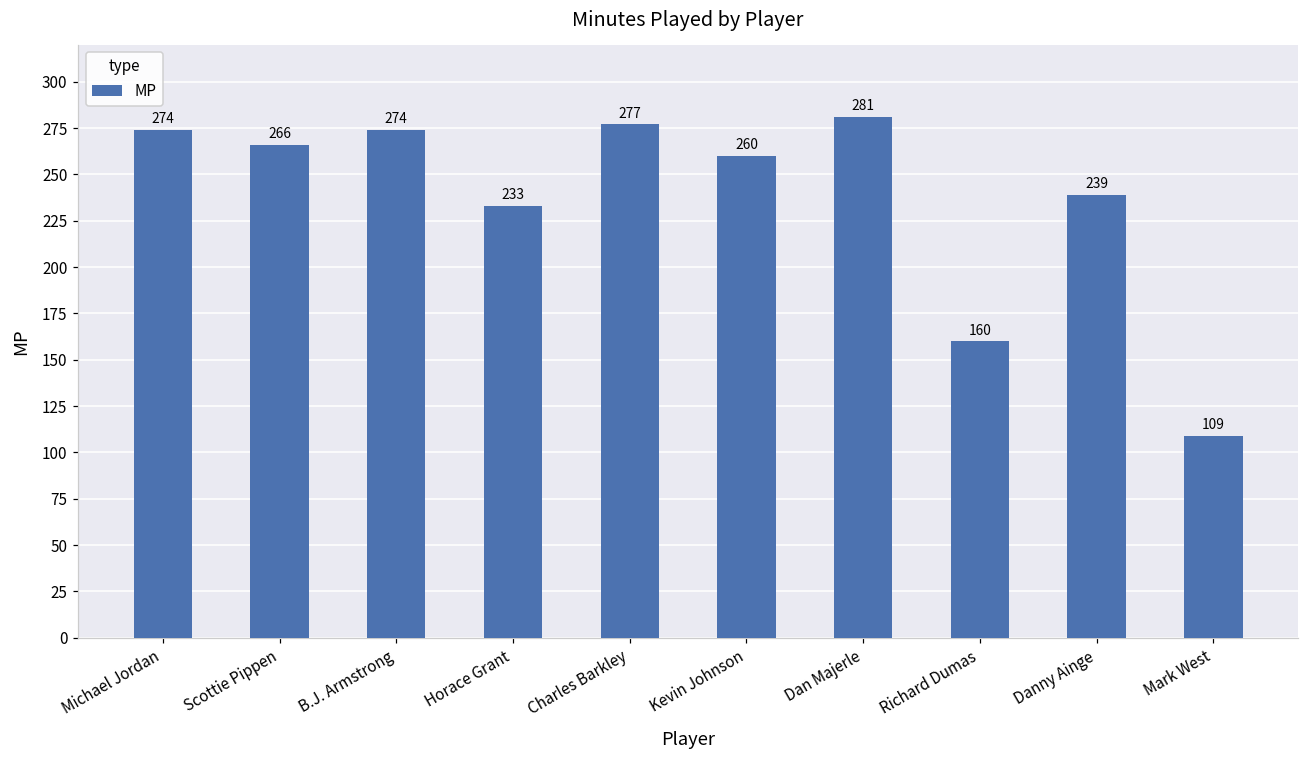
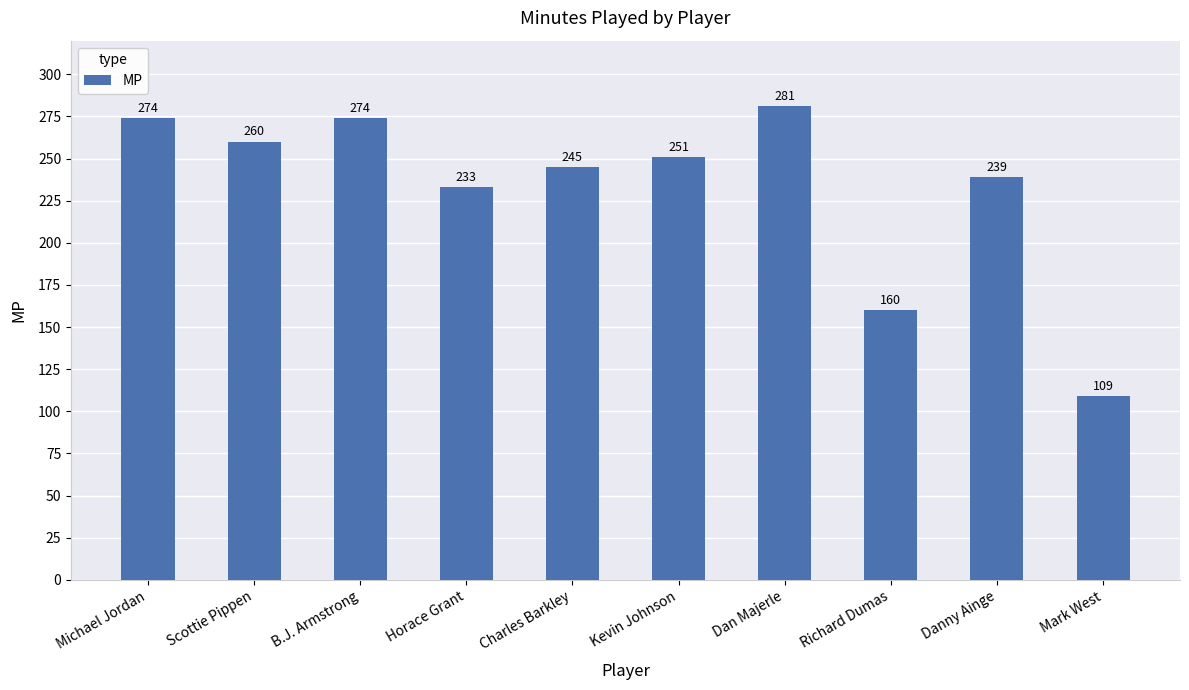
Scottie Pippen: 266 -> 260
Charles Barkley: 277 -> 245
Kevin Johnson: 260 -> 251
